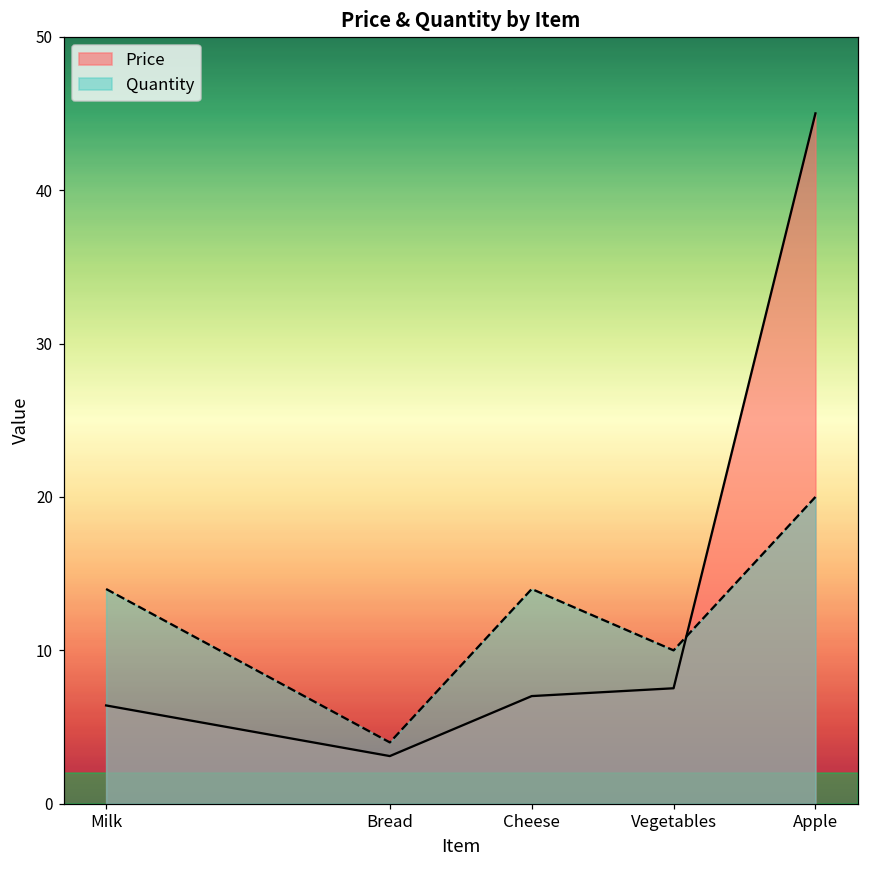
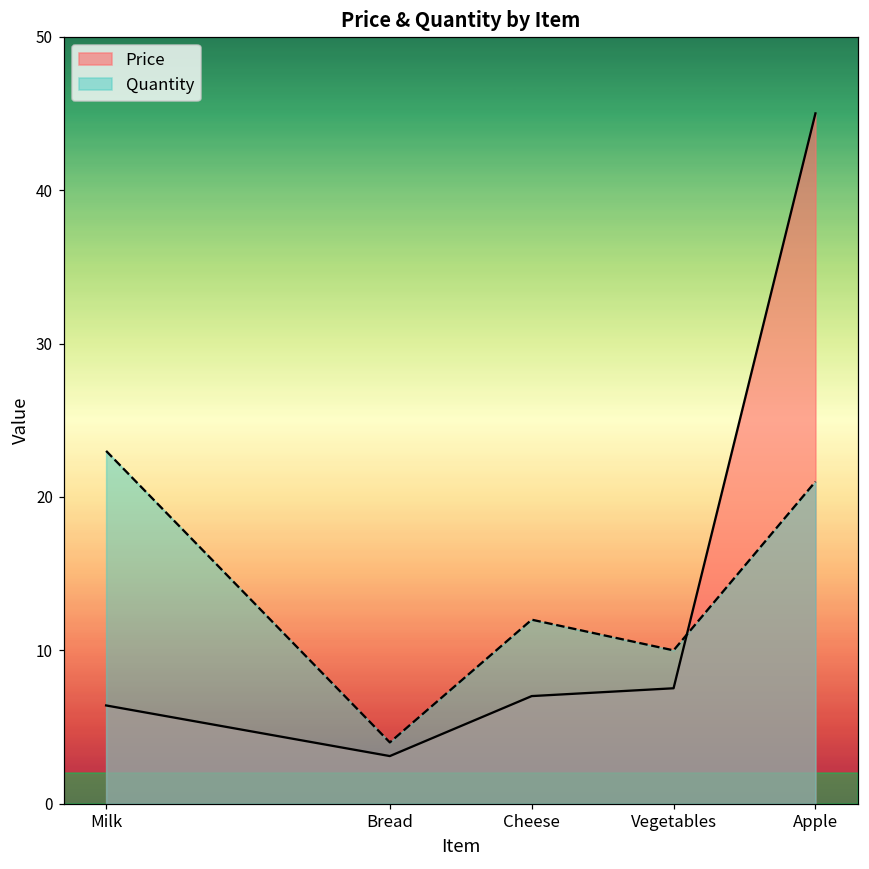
Quantity, Milk: 14 -> 23
Quantity, Cheese: 14 -> 12
Quantity, Apple: 20 -> 21
